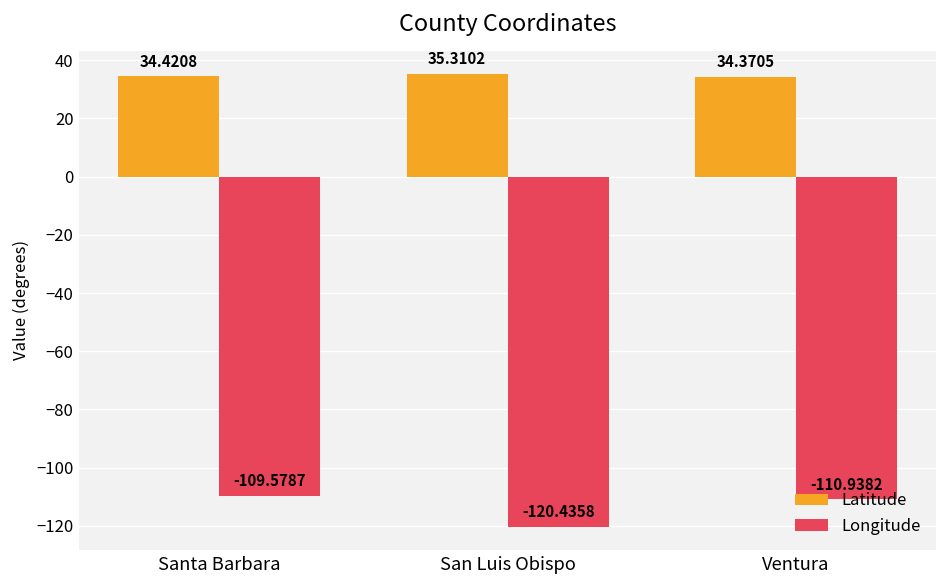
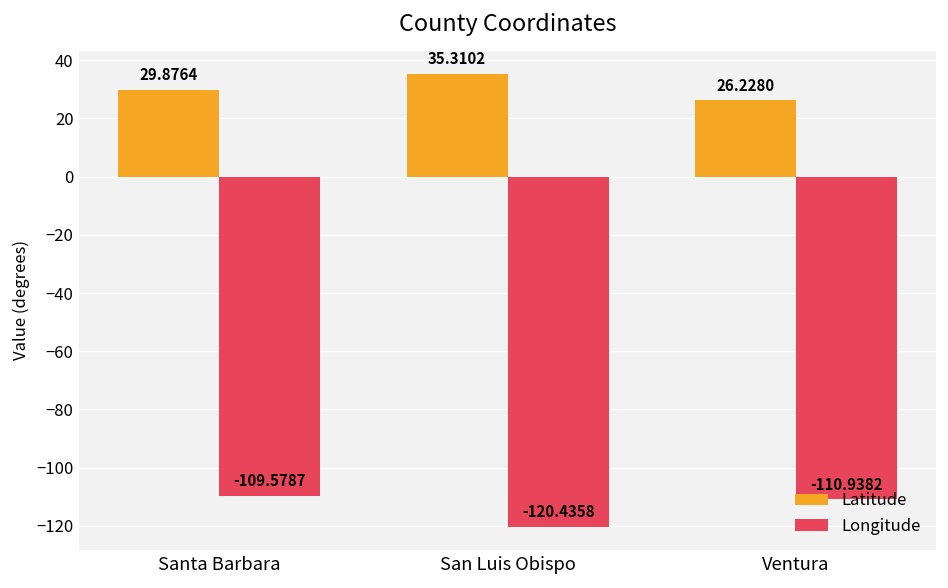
Latitude, Santa Barbara: 34.4208 -> 29.8764
Latitude, Ventura: 34.3705 -> 26.2280
